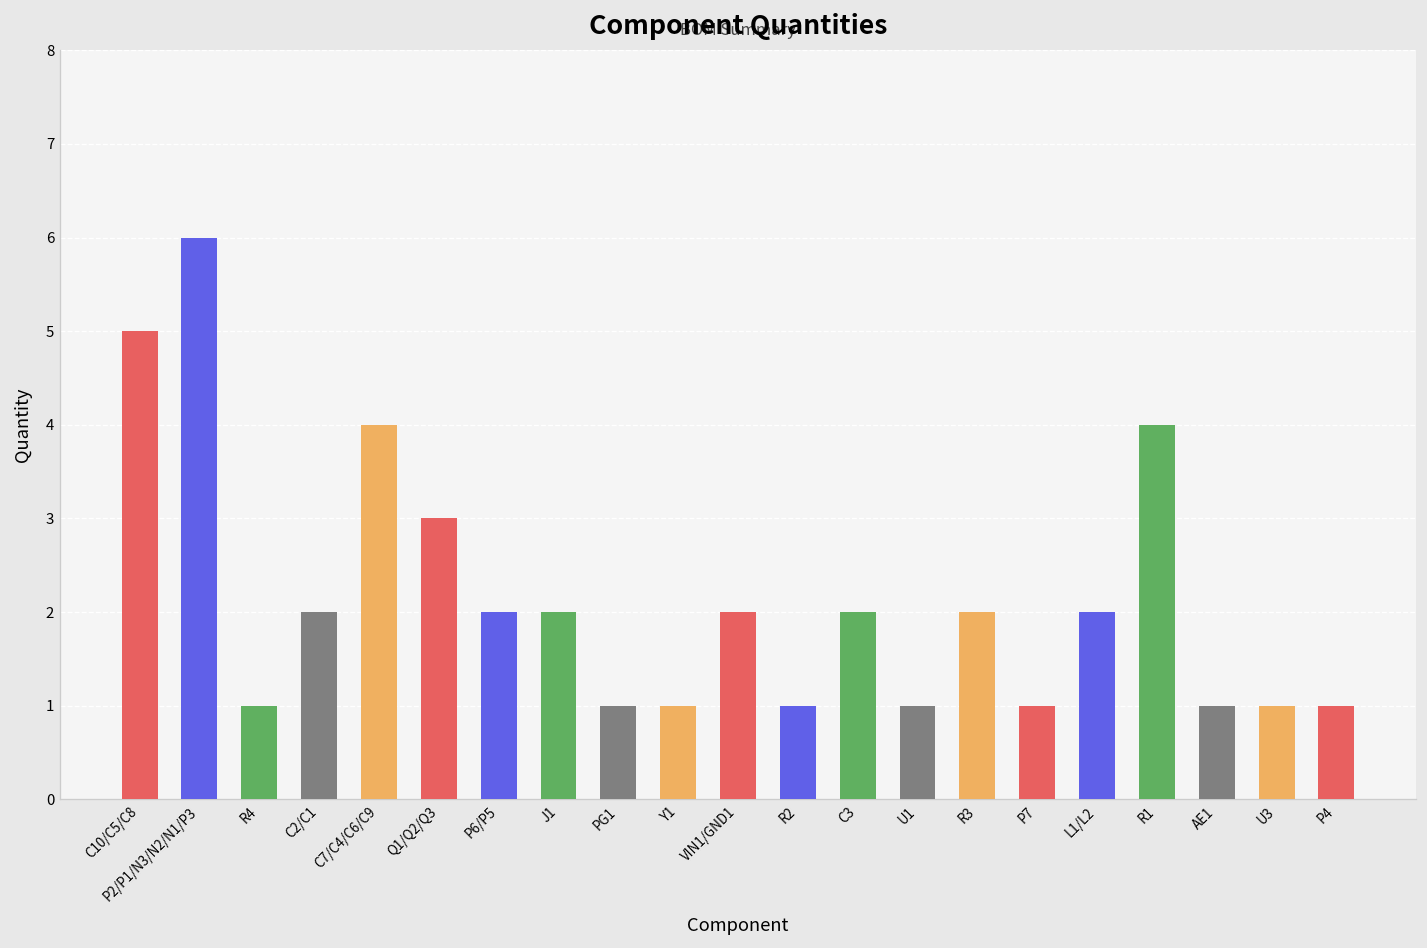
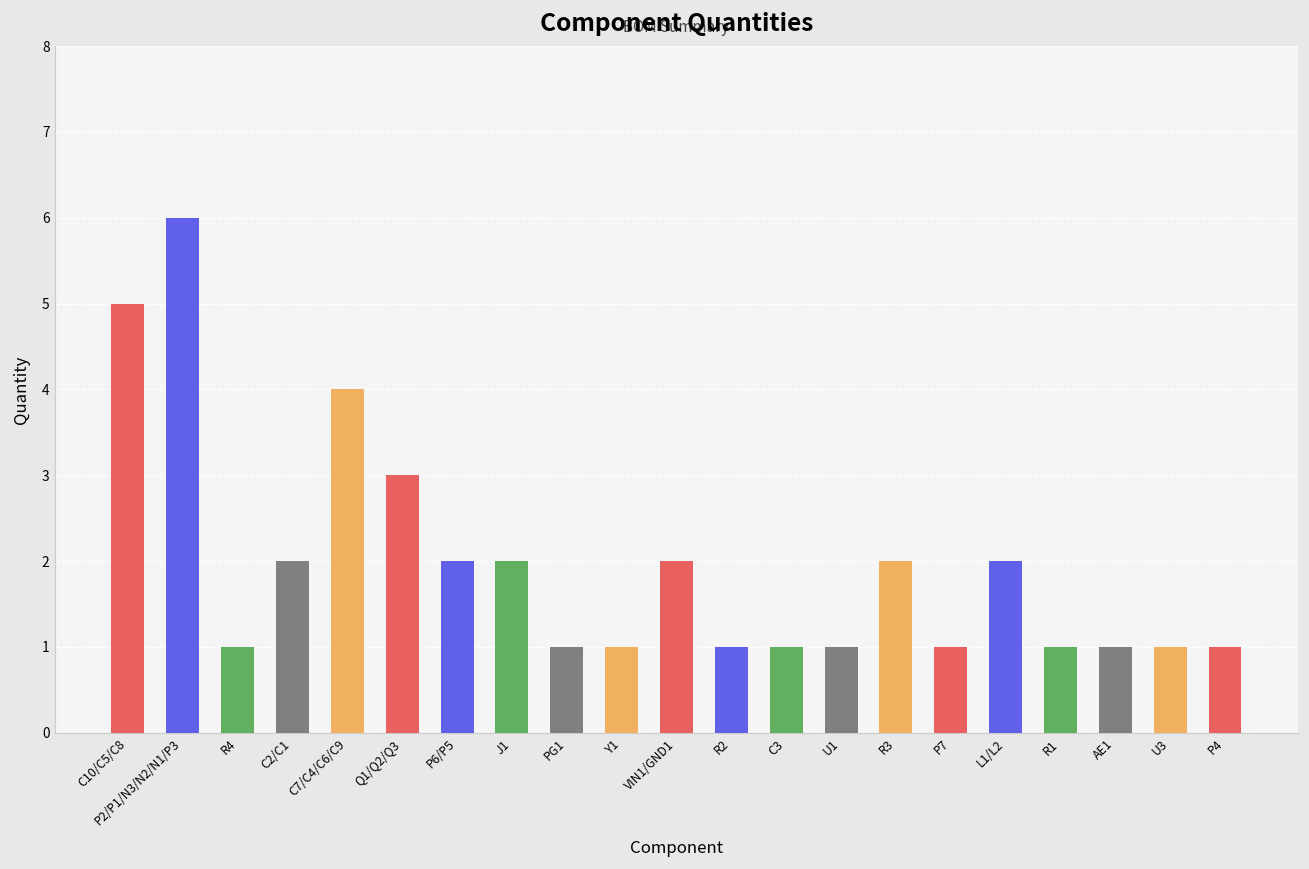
C3: 2 -> 1
R1: 4 -> 1
